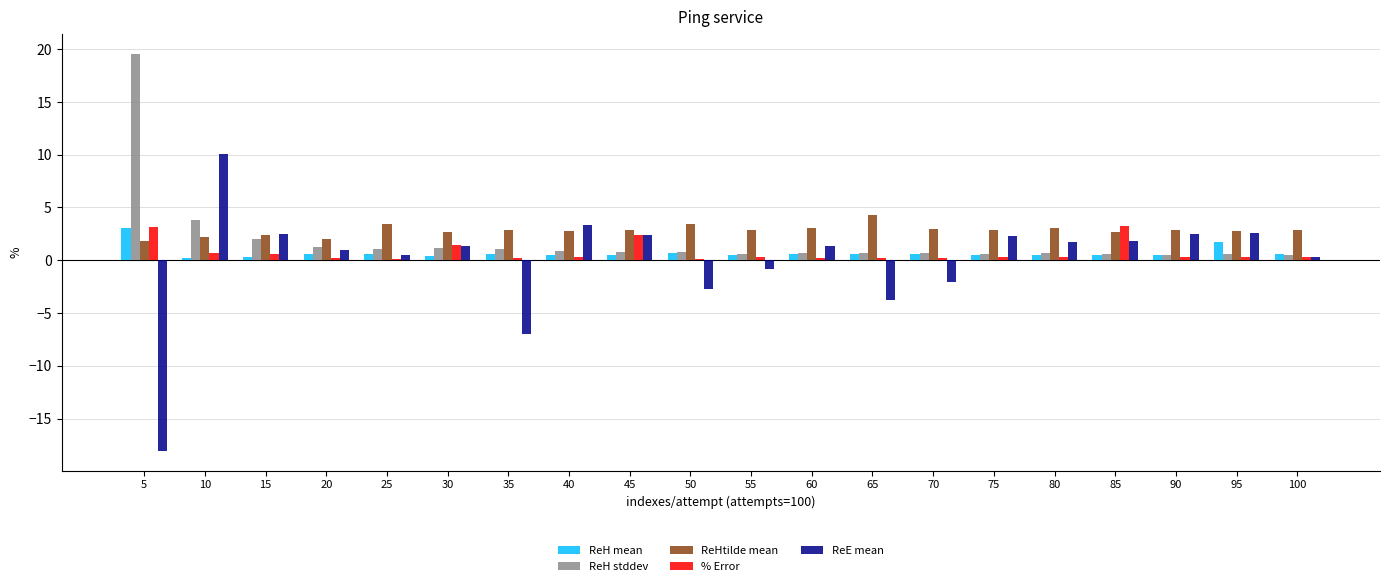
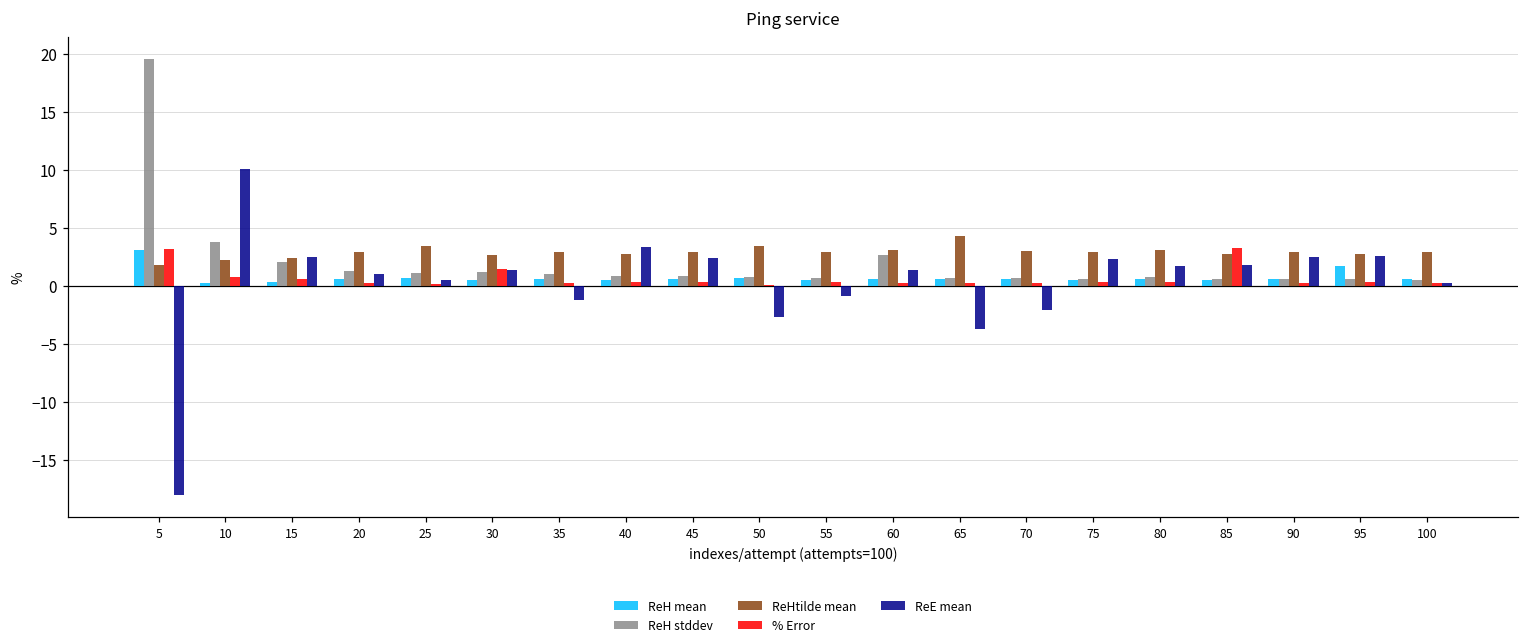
ReHtilde mean, 20: 2.0 -> 2.9
ReE mean, 35: -7.0 -> -1.2
% Error, 45: 2.4 -> 0.3
ReH stddev, 60: 0.7 -> 2.6
